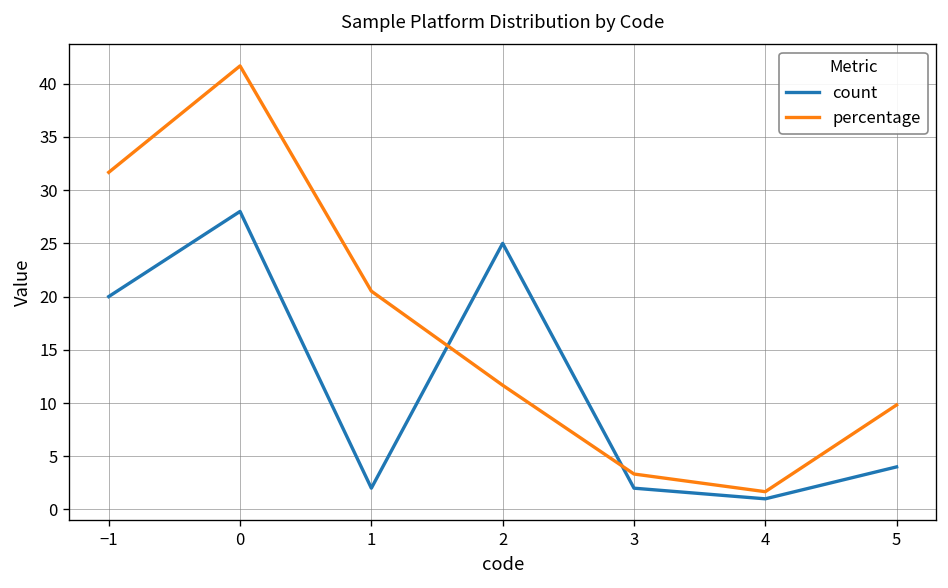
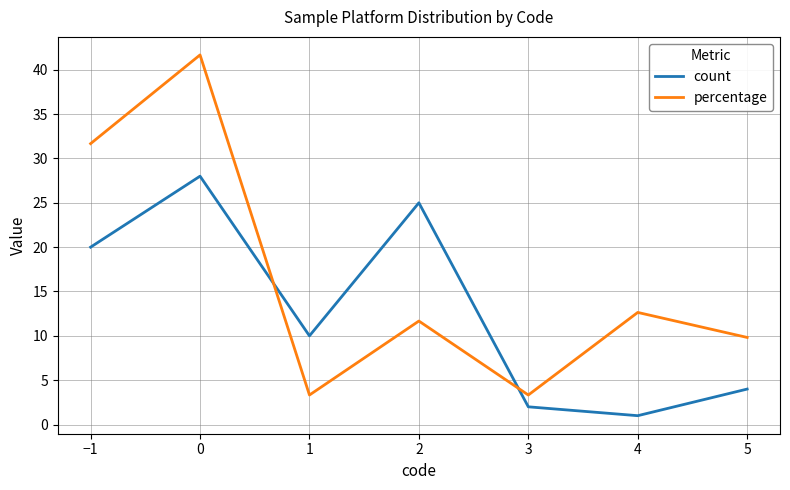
count, 1: 2 -> 10
percentage, 1: 21 -> 3
percentage, 4: 2 -> 13
